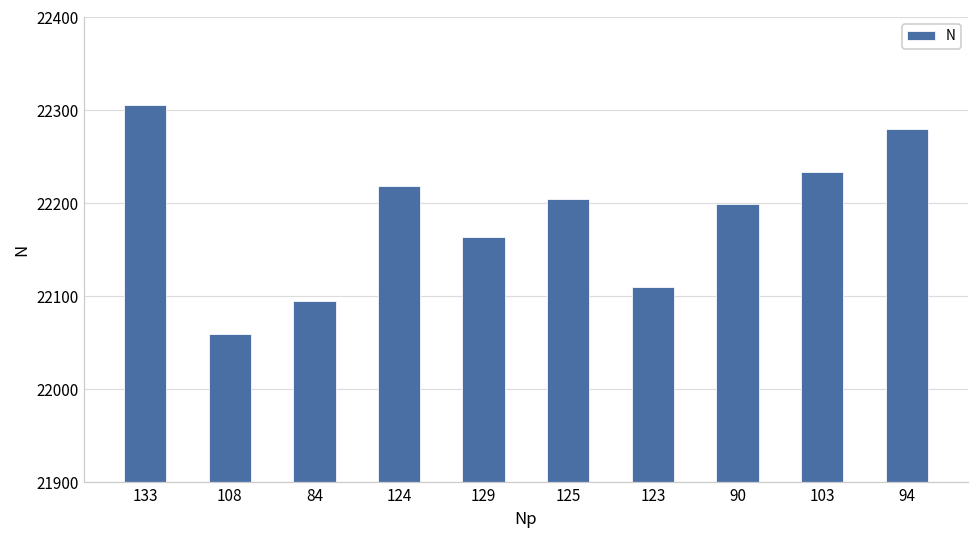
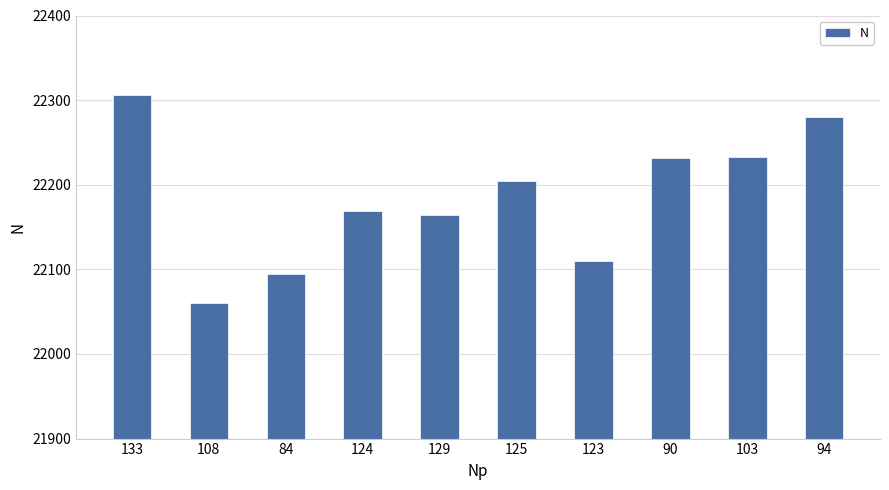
124: 22220 -> 22170
90: 22200 -> 22230
